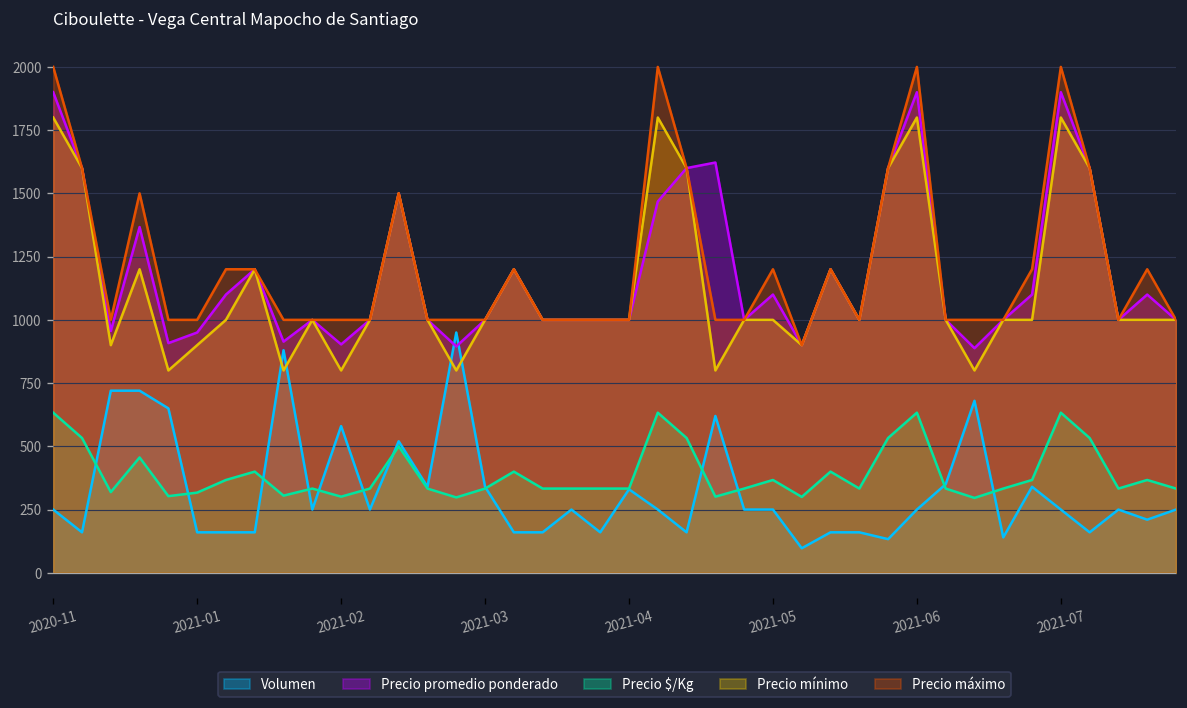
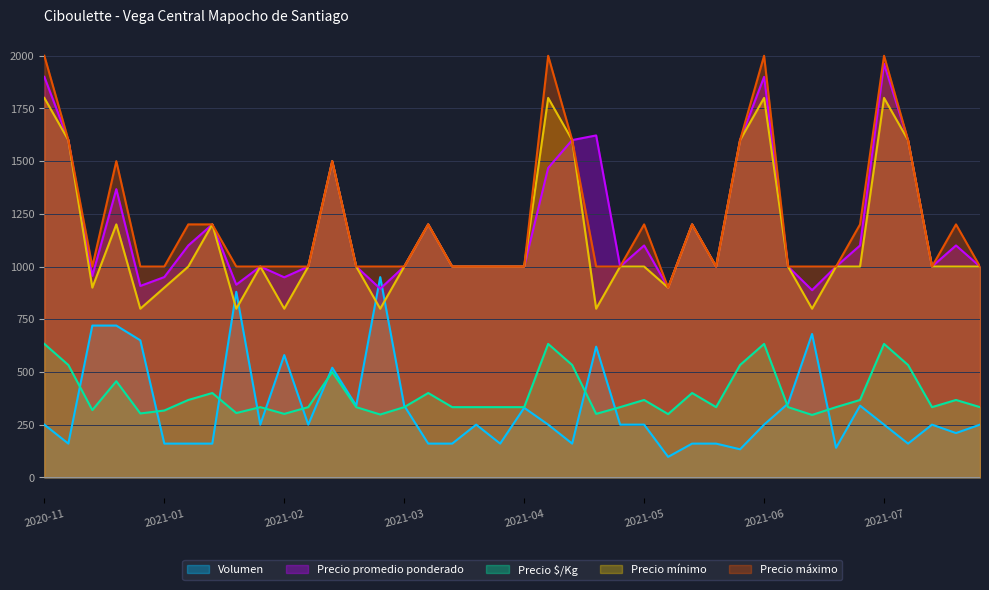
Precio promedio ponderado, 2021-02: 900 -> 950
Precio promedio ponderado, 2021-07: 1900 -> 1960
